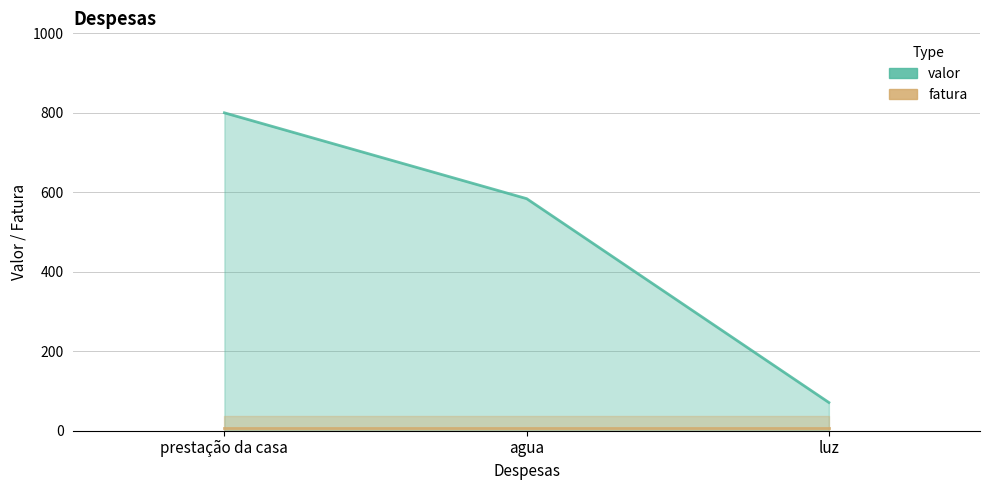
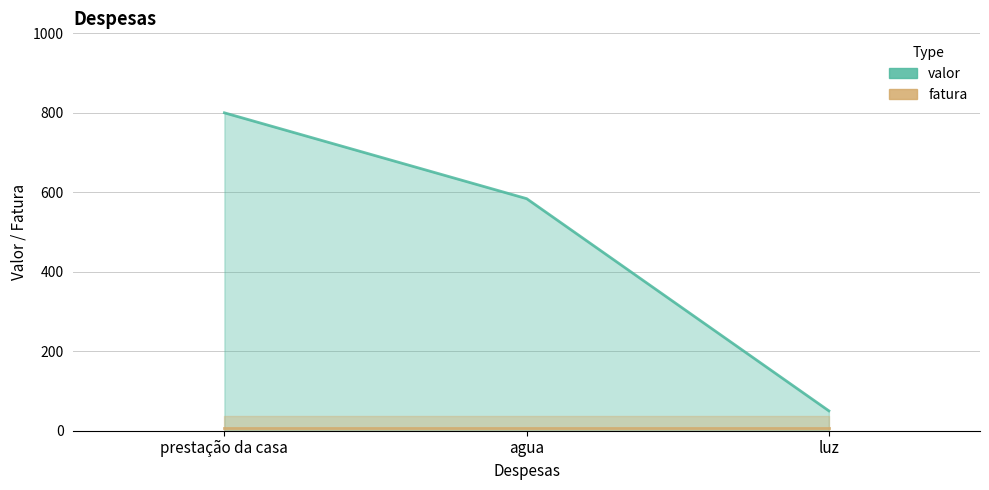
valor, luz: 70 -> 50
